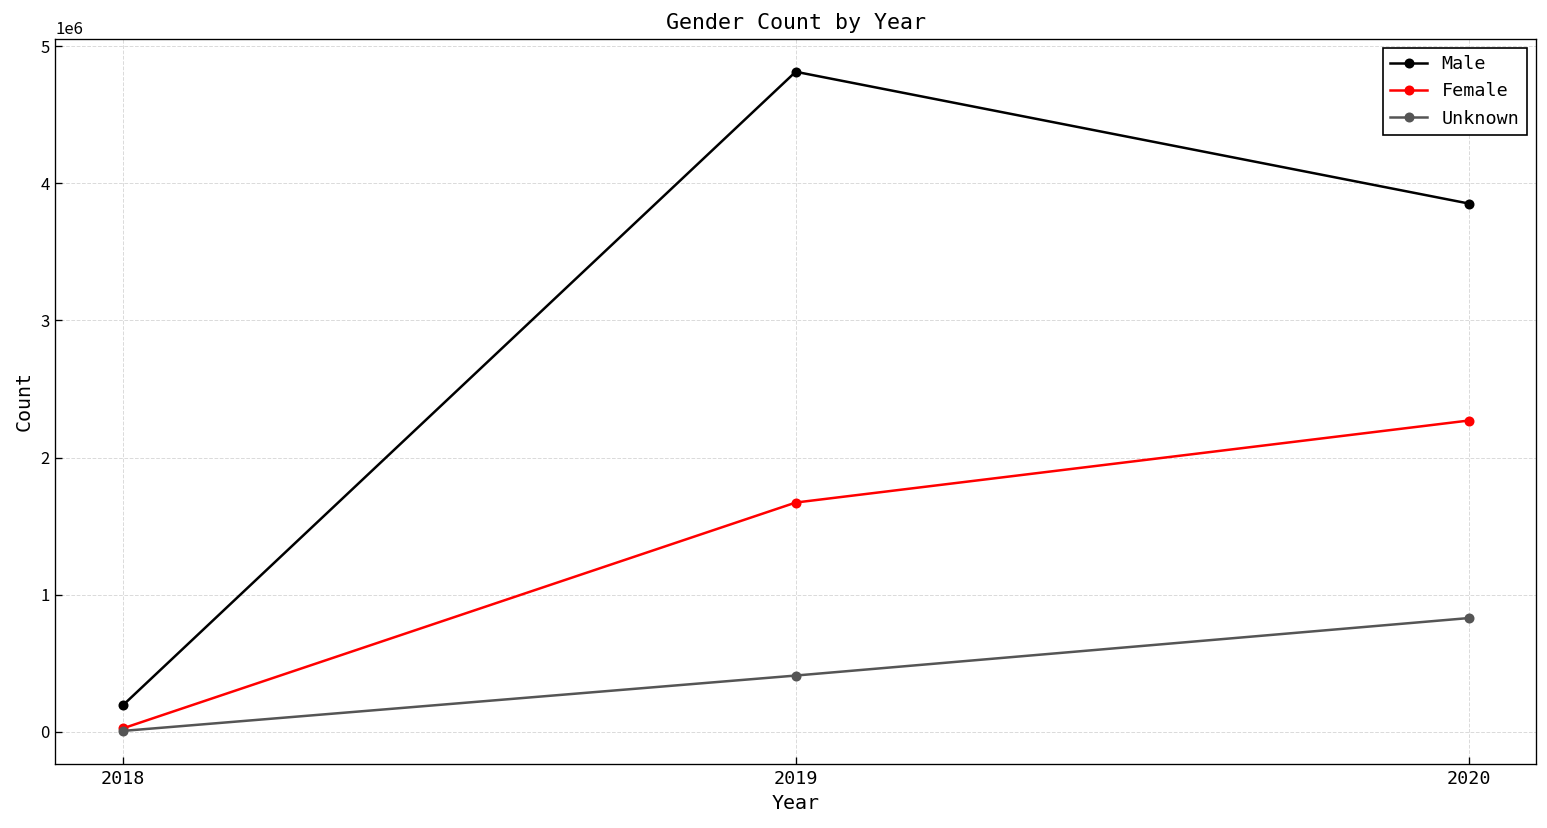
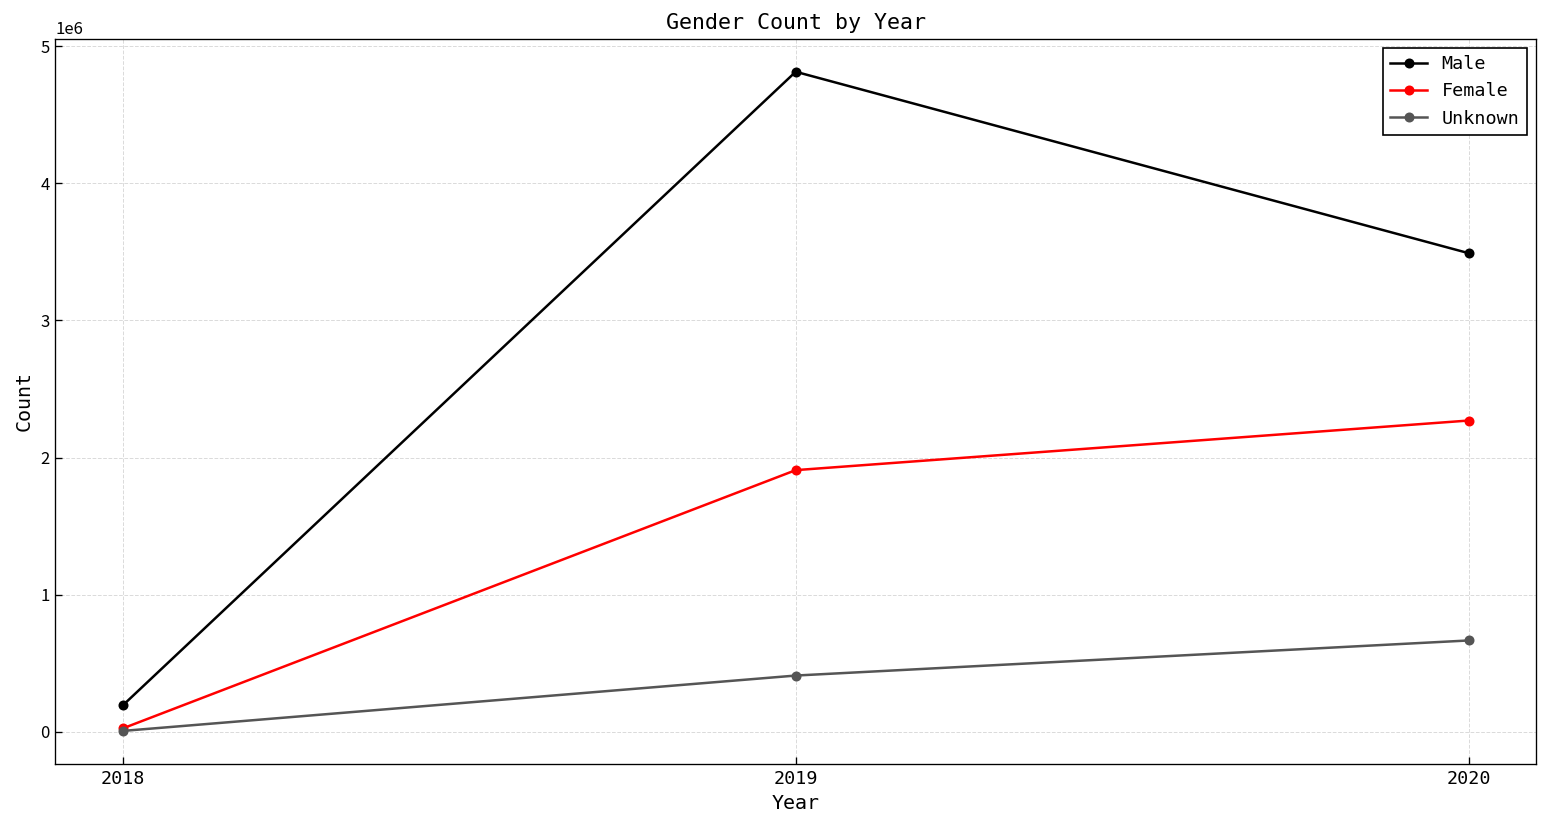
Female, 2019: 1670000 -> 1910000
Male, 2020: 3850000 -> 3490000
Unknown, 2020: 830000 -> 670000
